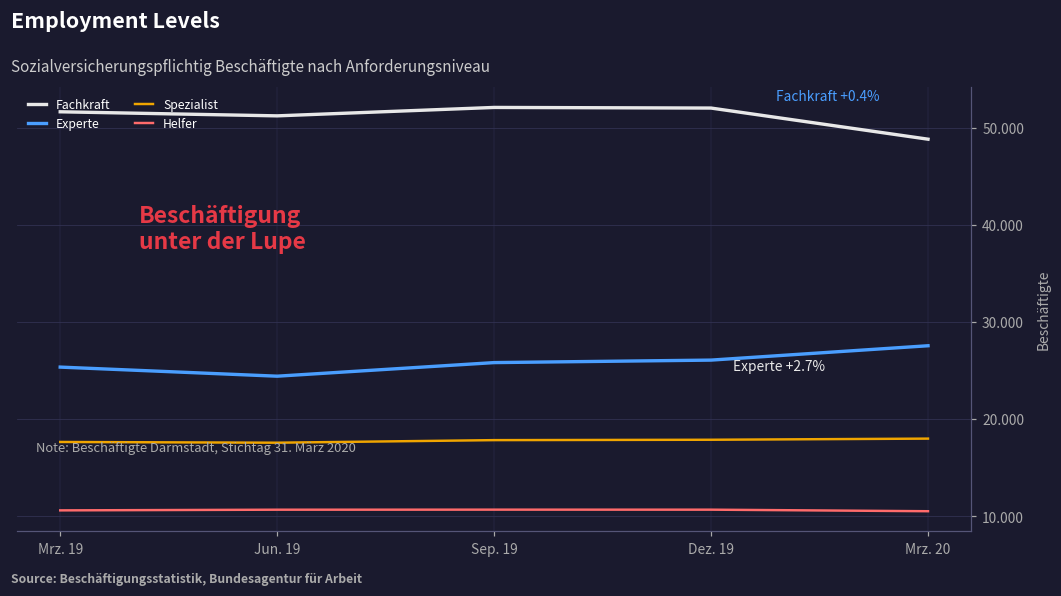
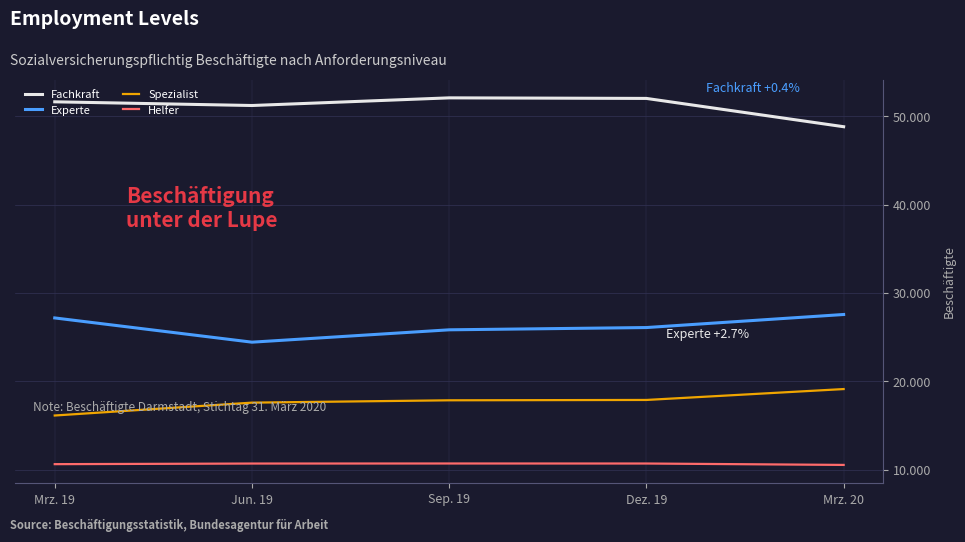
Experte, Mrz. 19: 25 -> 27
Spezialist, Mrz. 19: 18 -> 16
Spezialist, Mrz. 20: 18 -> 19
